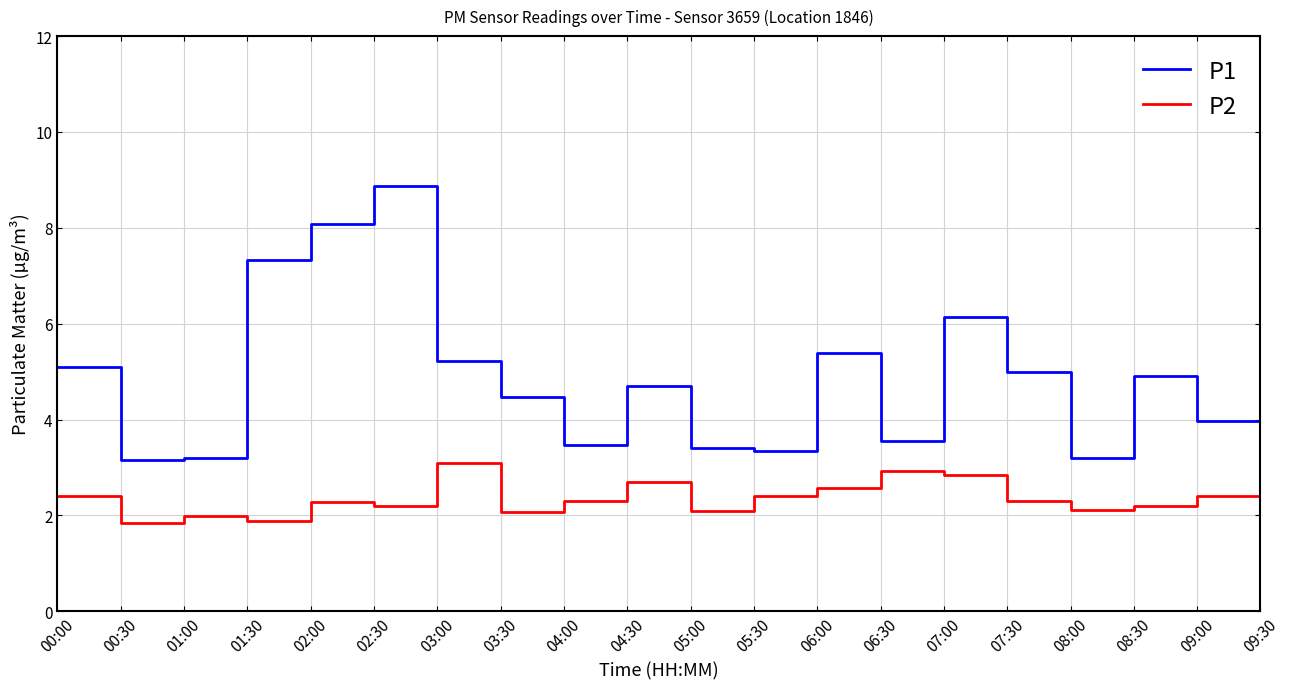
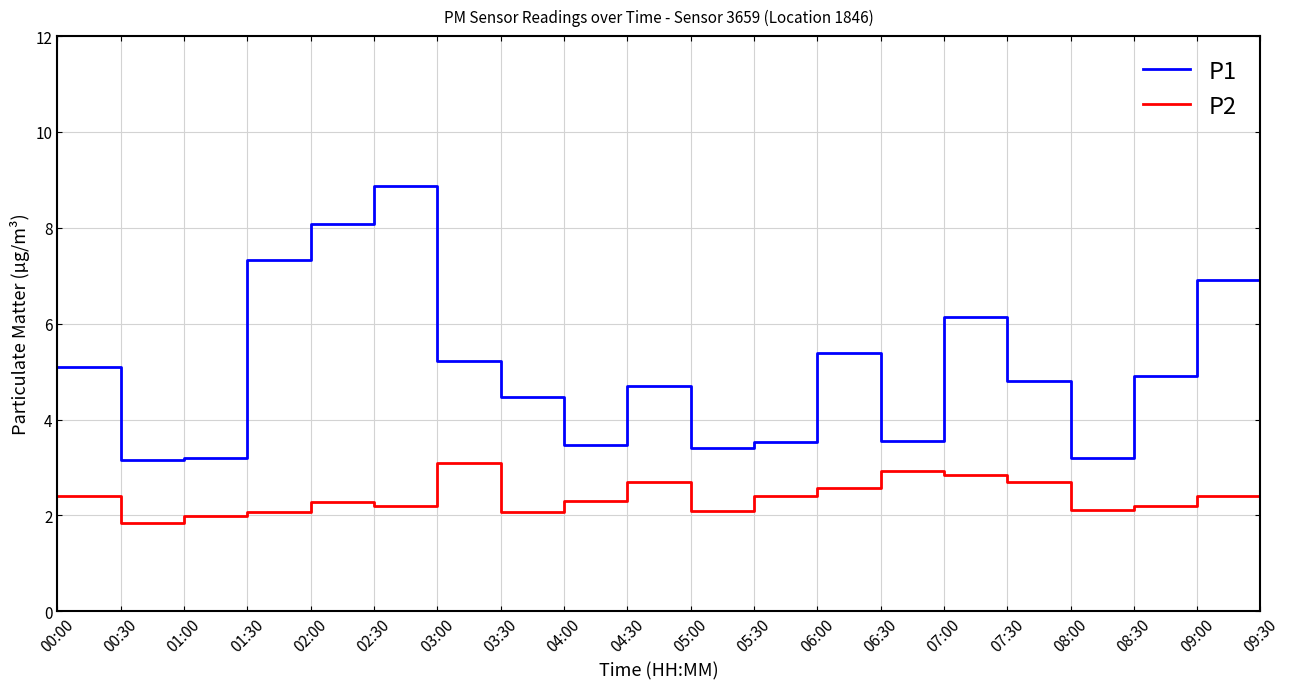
P2, 01:30: 1.9 -> 2.1
P1, 05:30: 3.4 -> 3.5
P1, 07:30: 5.0 -> 4.8
P2, 07:30: 2.3 -> 2.7
P1, 09:00: 4.0 -> 6.9
